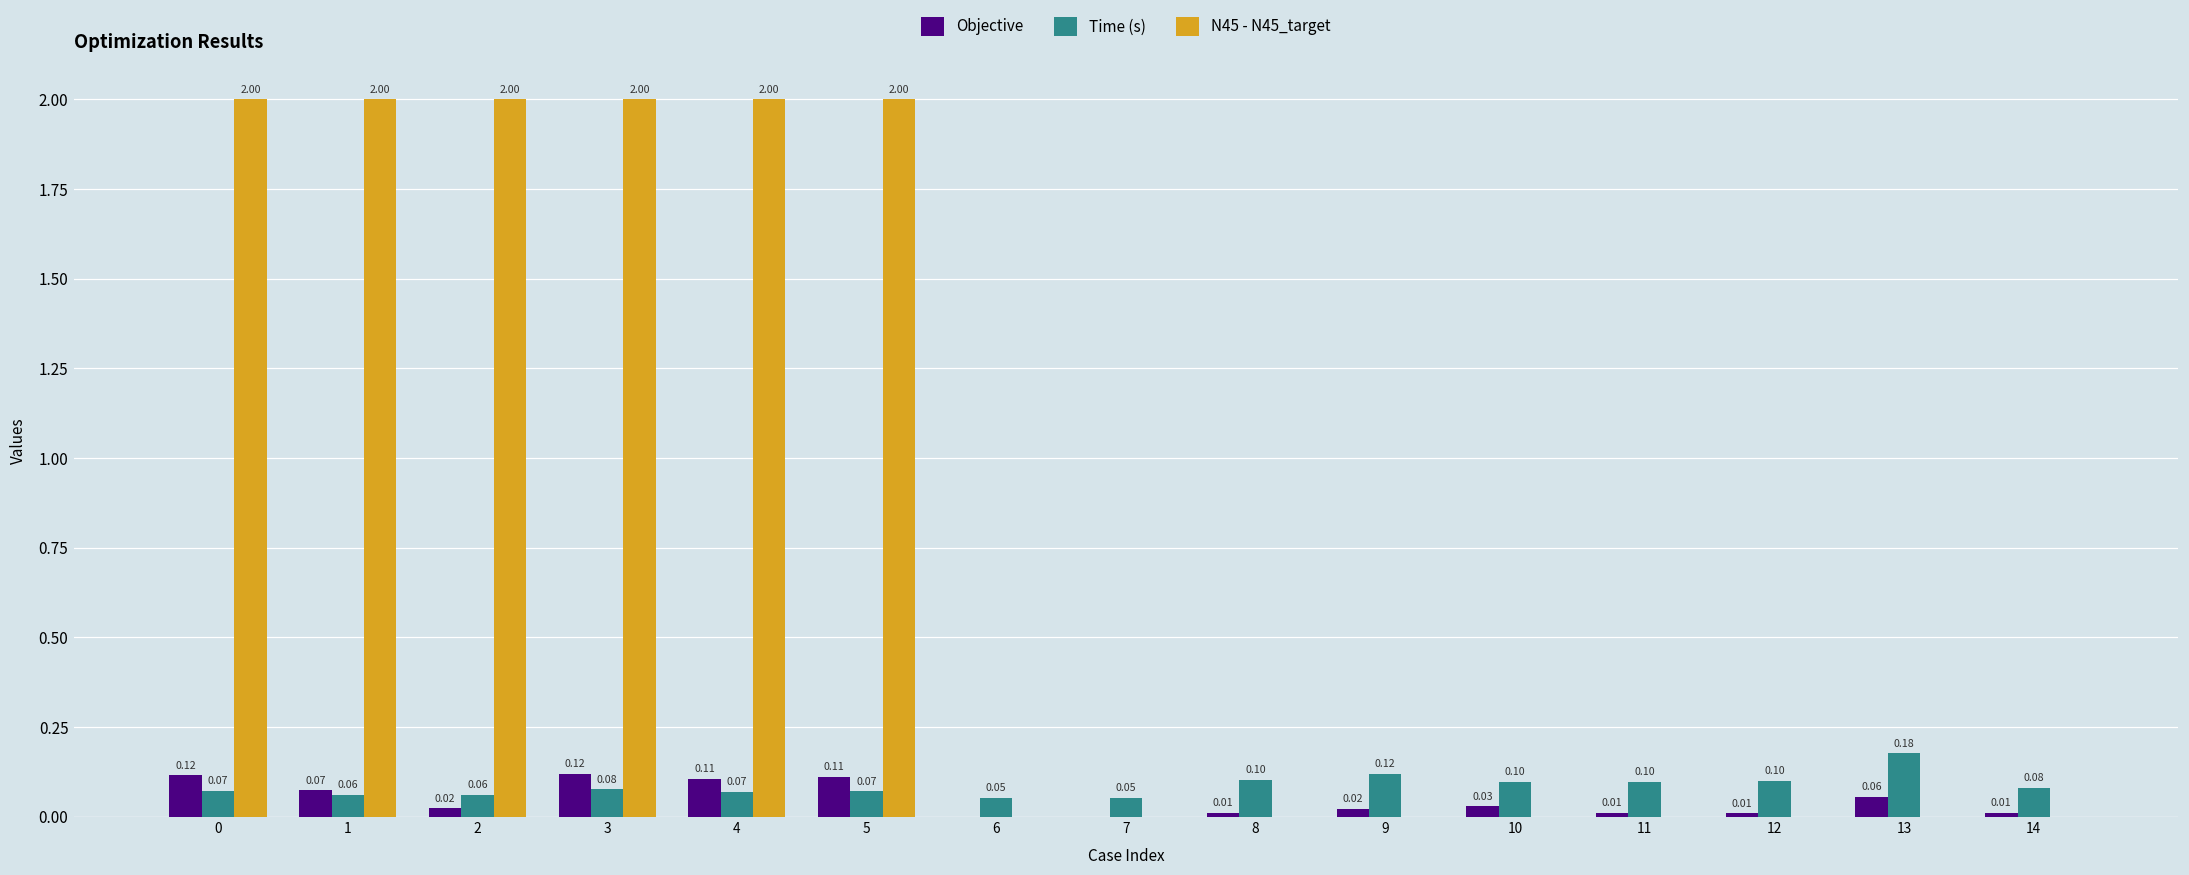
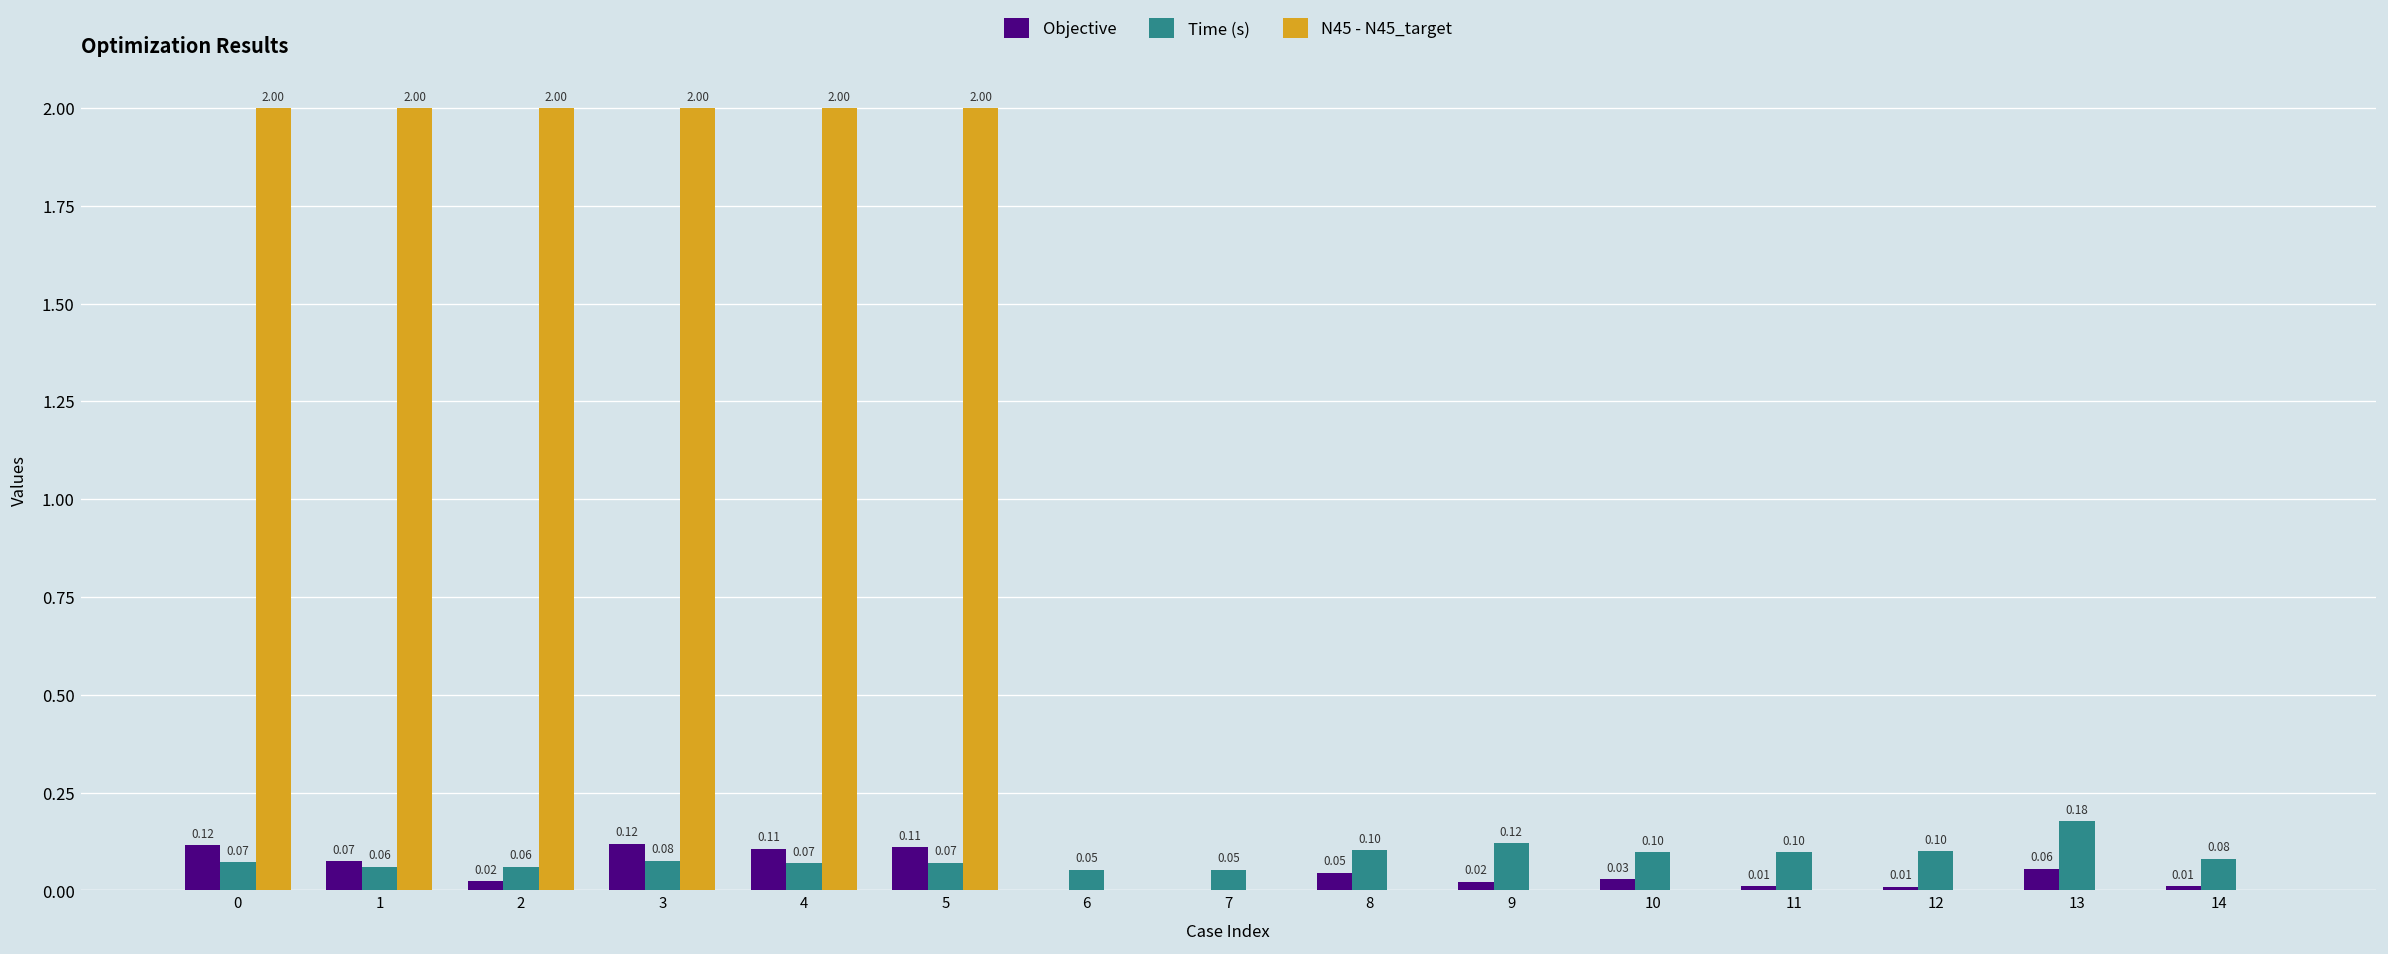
Objective, 8: 0.01 -> 0.05
